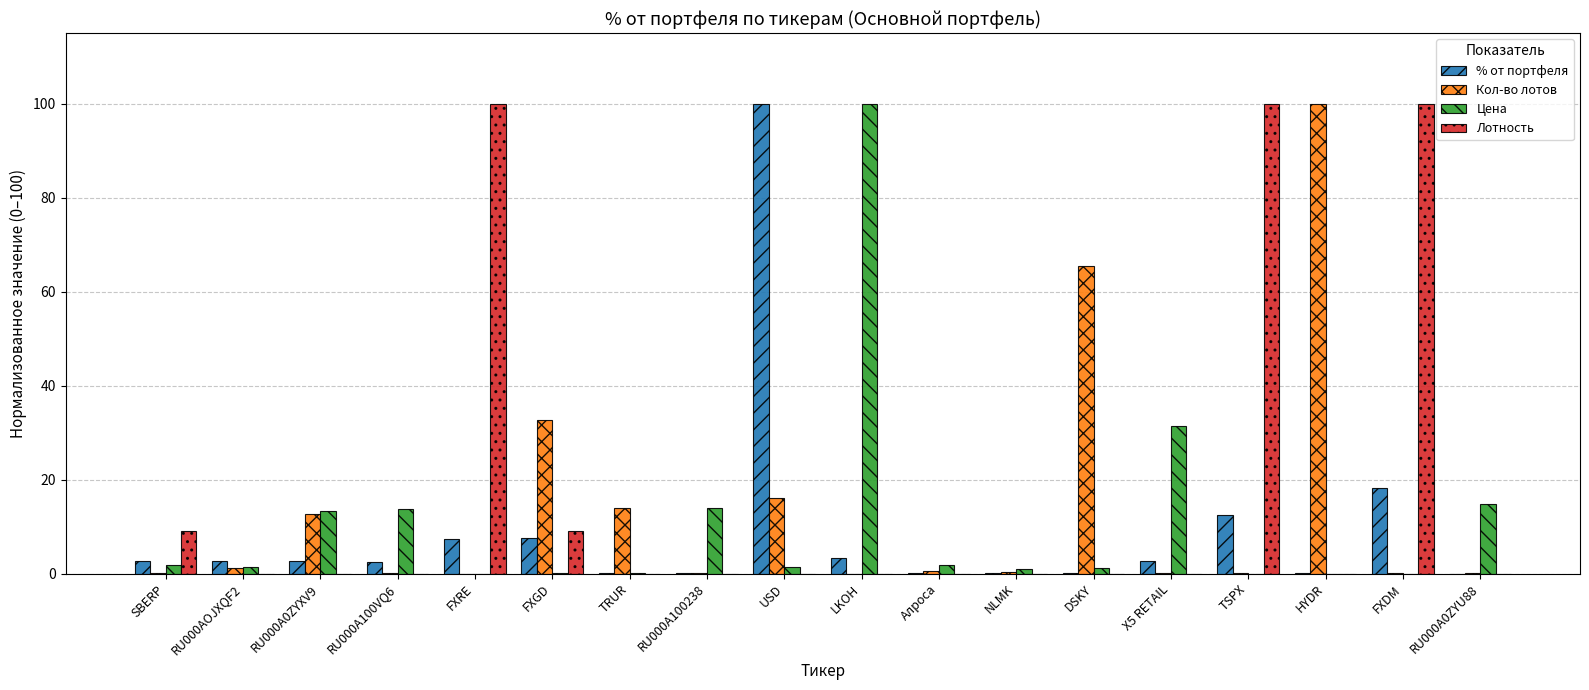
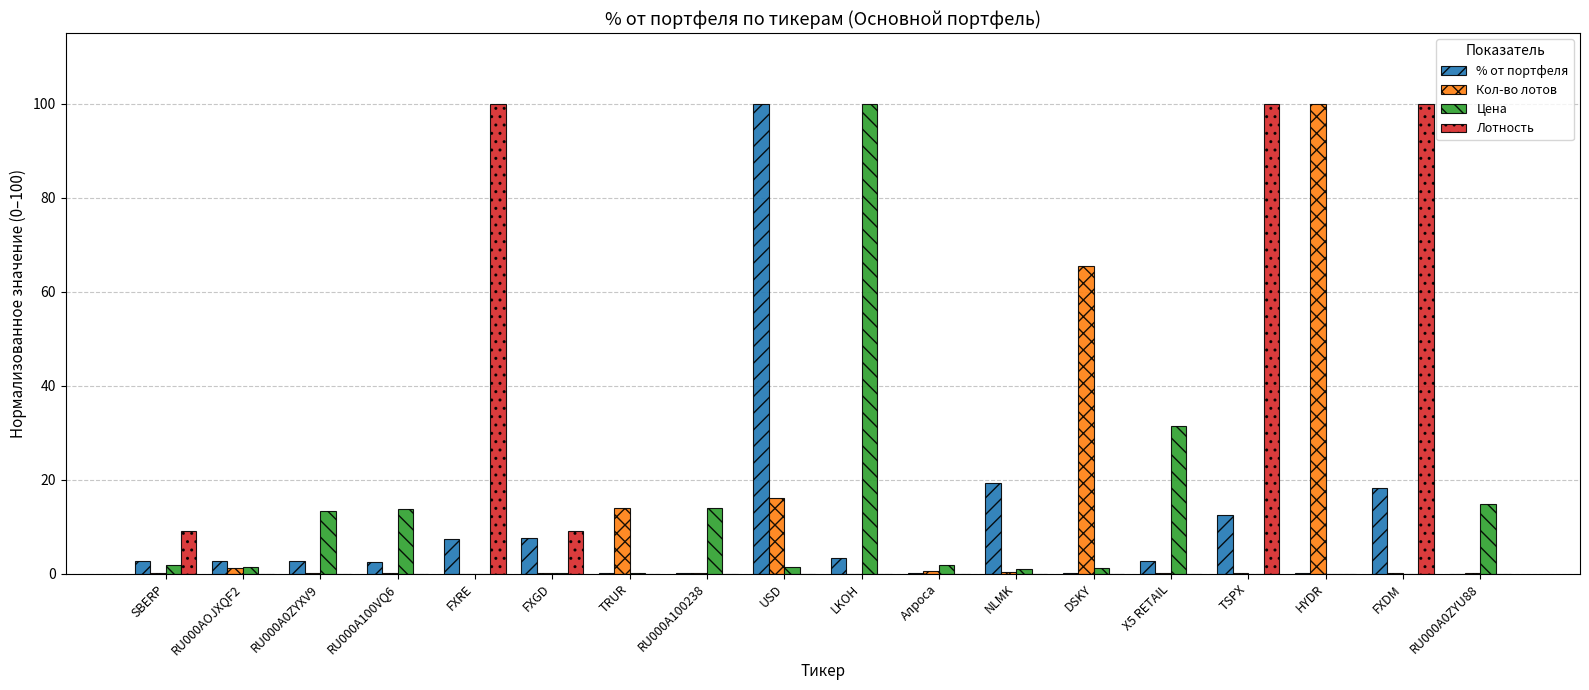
Кол-во лотов, RU000A0ZYXV9: 13 -> 0
Кол-во лотов, FXGD: 33 -> 0
% от портфеля, NLMK: 0 -> 19
